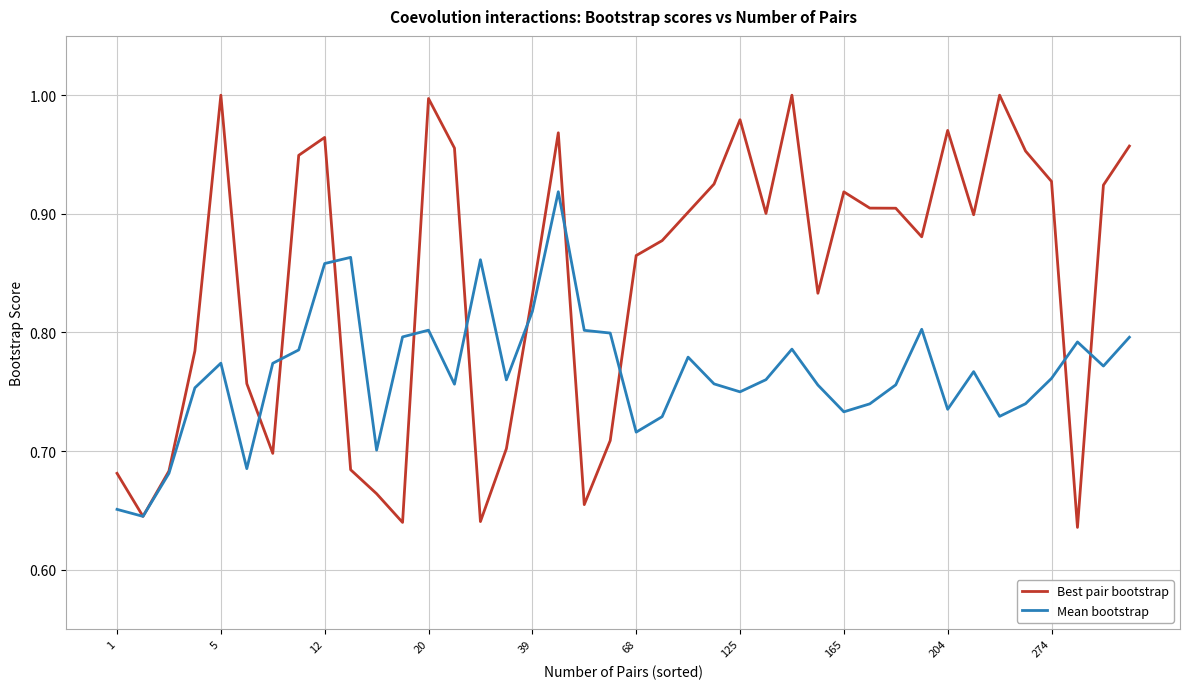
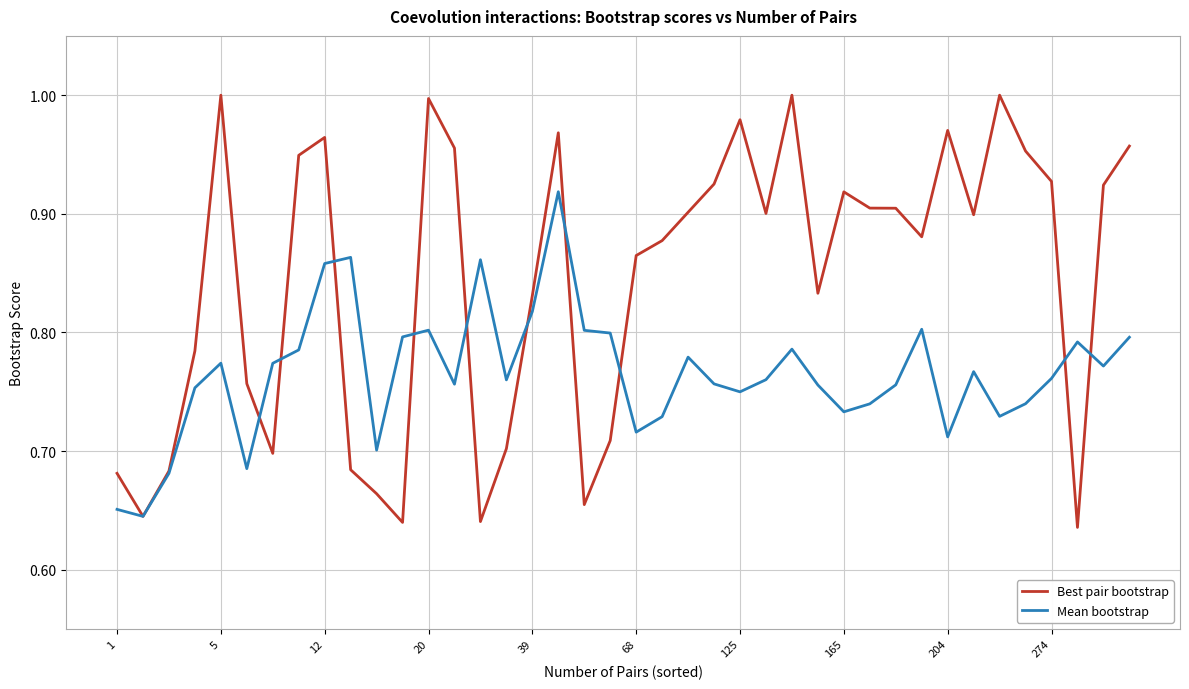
Mean bootstrap, 204: 0.735 -> 0.712
